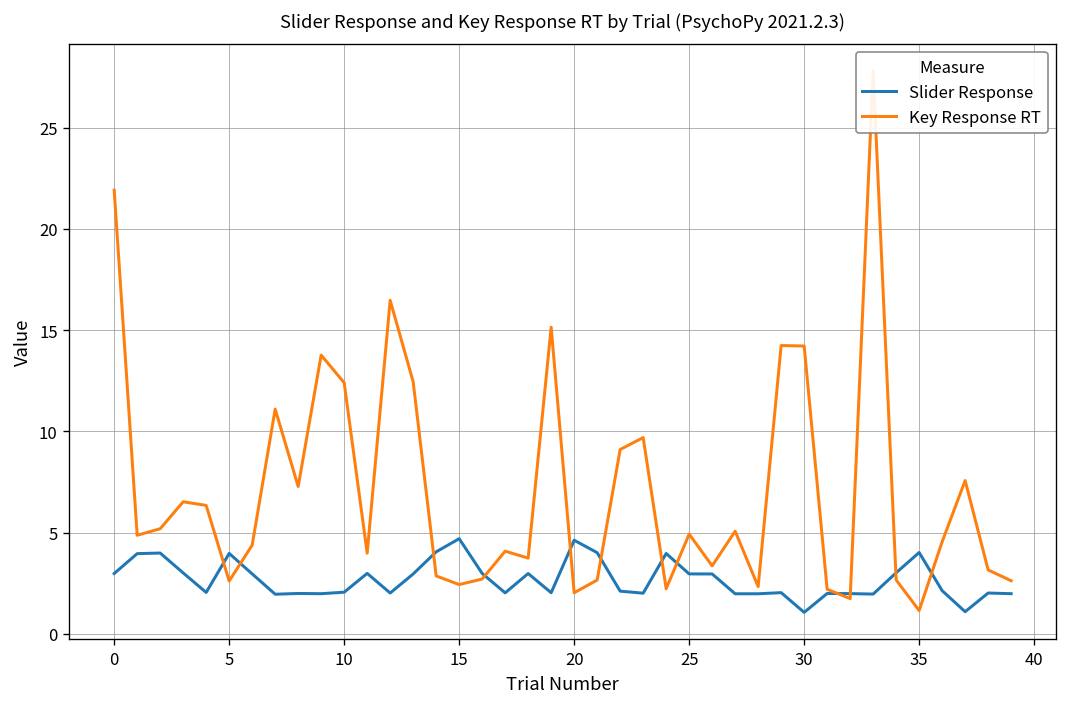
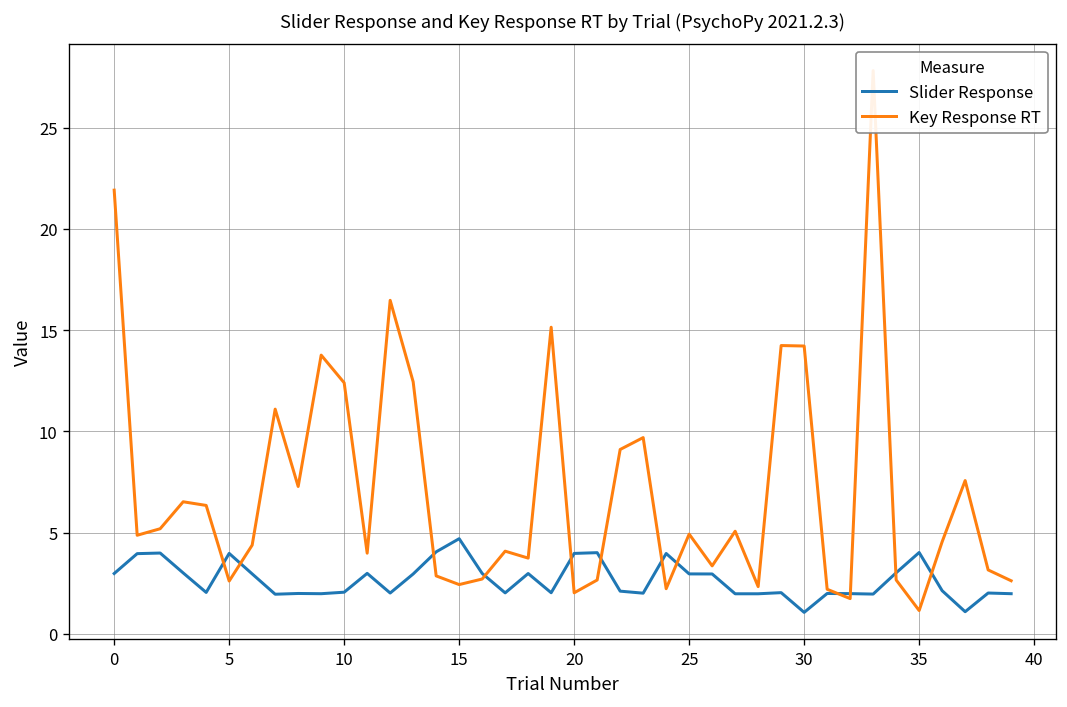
Slider Response, 20: 4.6 -> 4.0
